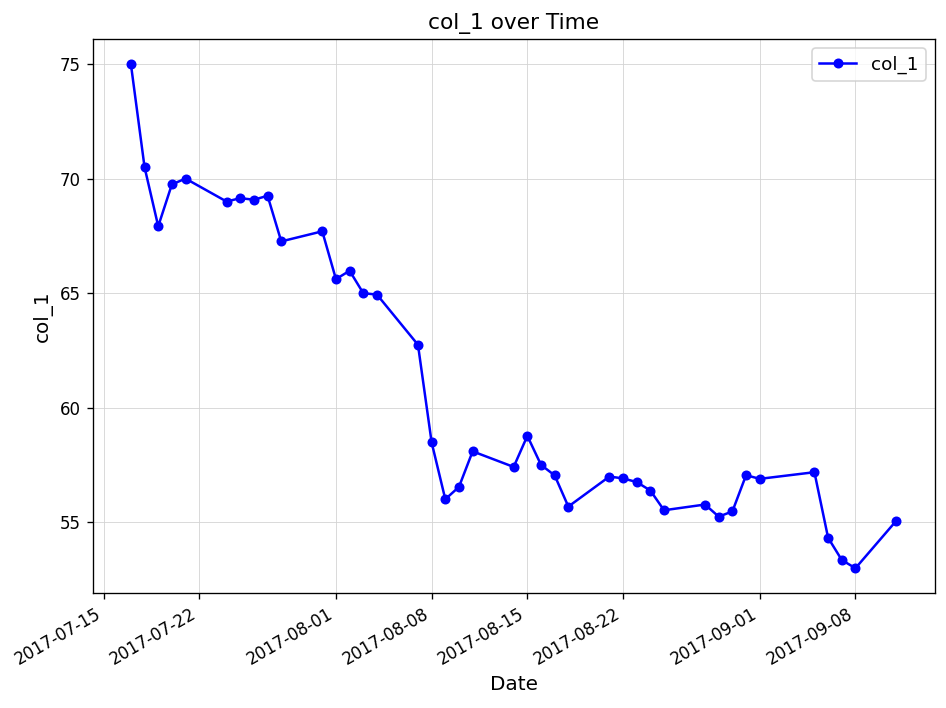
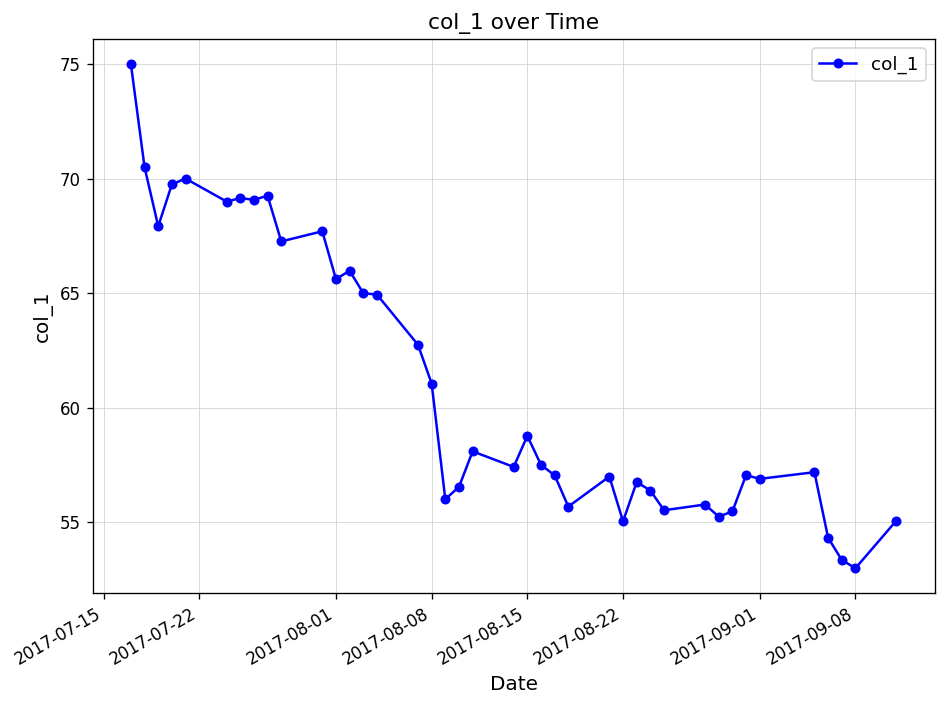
2017-08-08: 58.5 -> 61.1
2017-08-22: 56.9 -> 55.0
